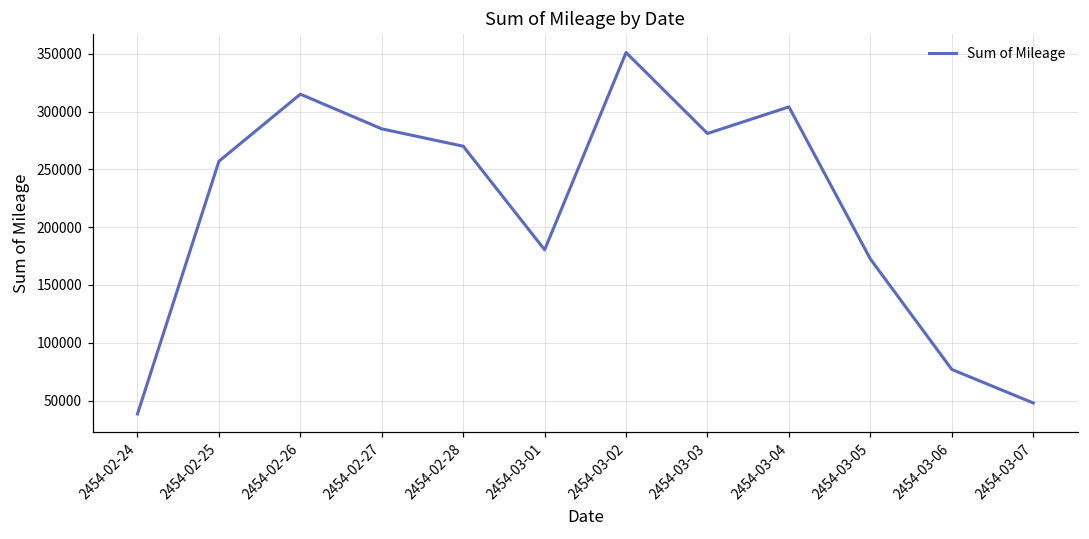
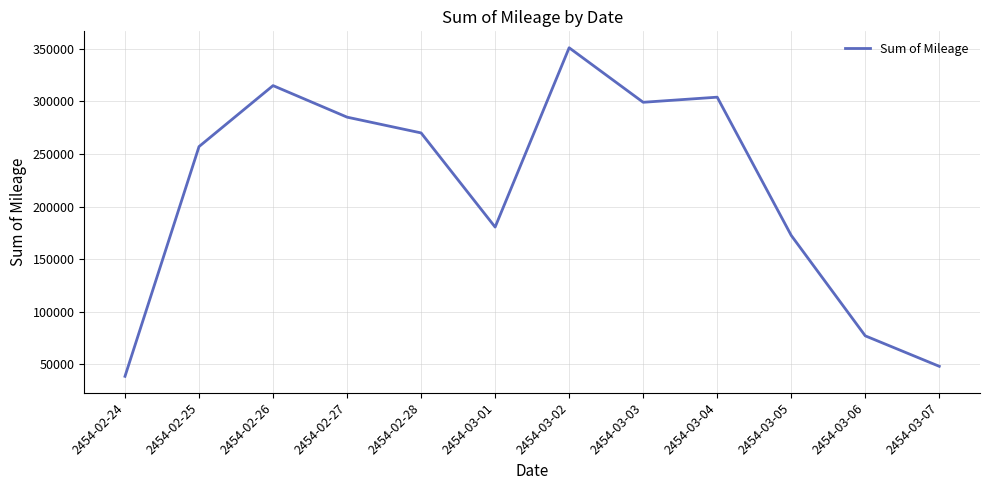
2454-03-03: 281000 -> 299000
